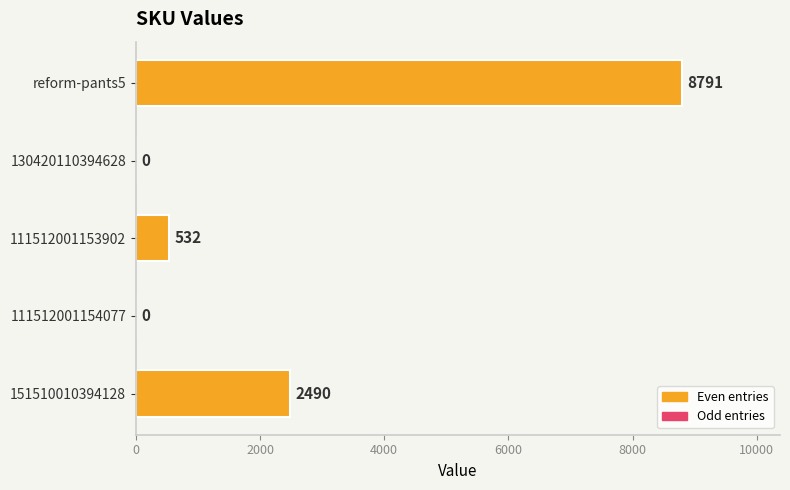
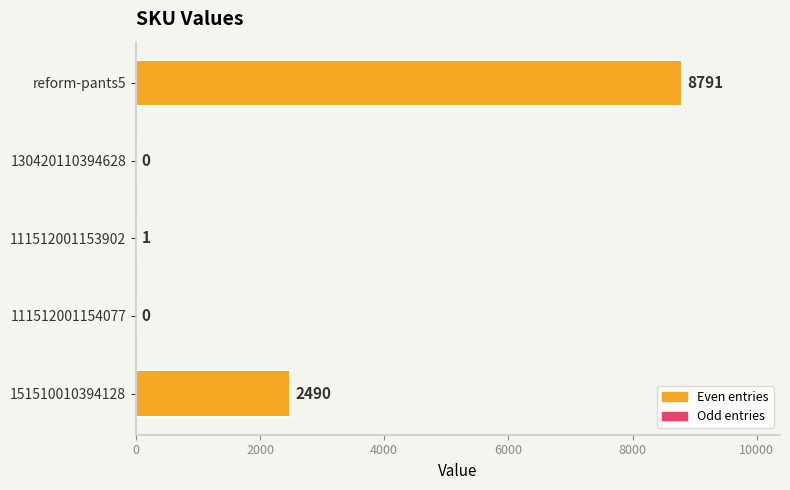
111512001153902: 532 -> 1
